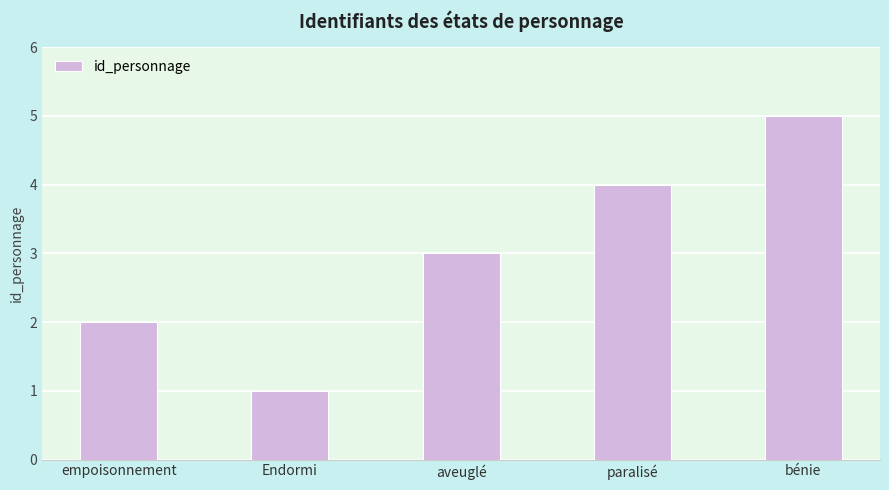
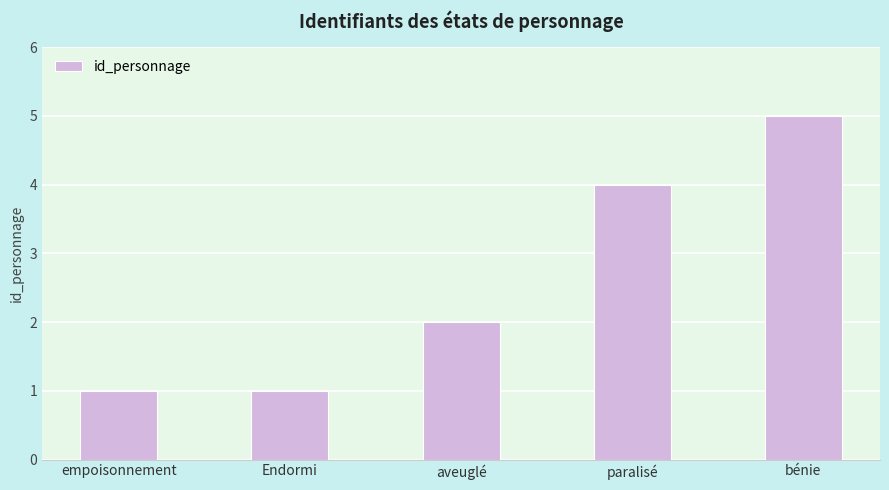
empoisonnement: 2 -> 1
aveuglé: 3 -> 2
